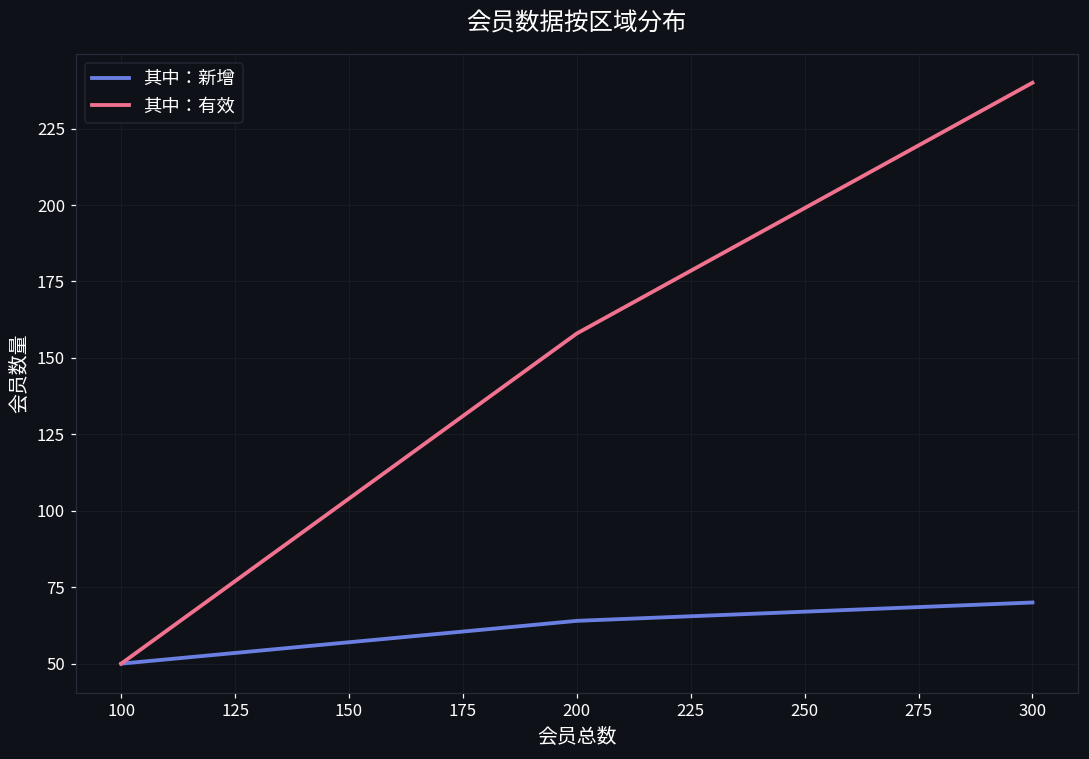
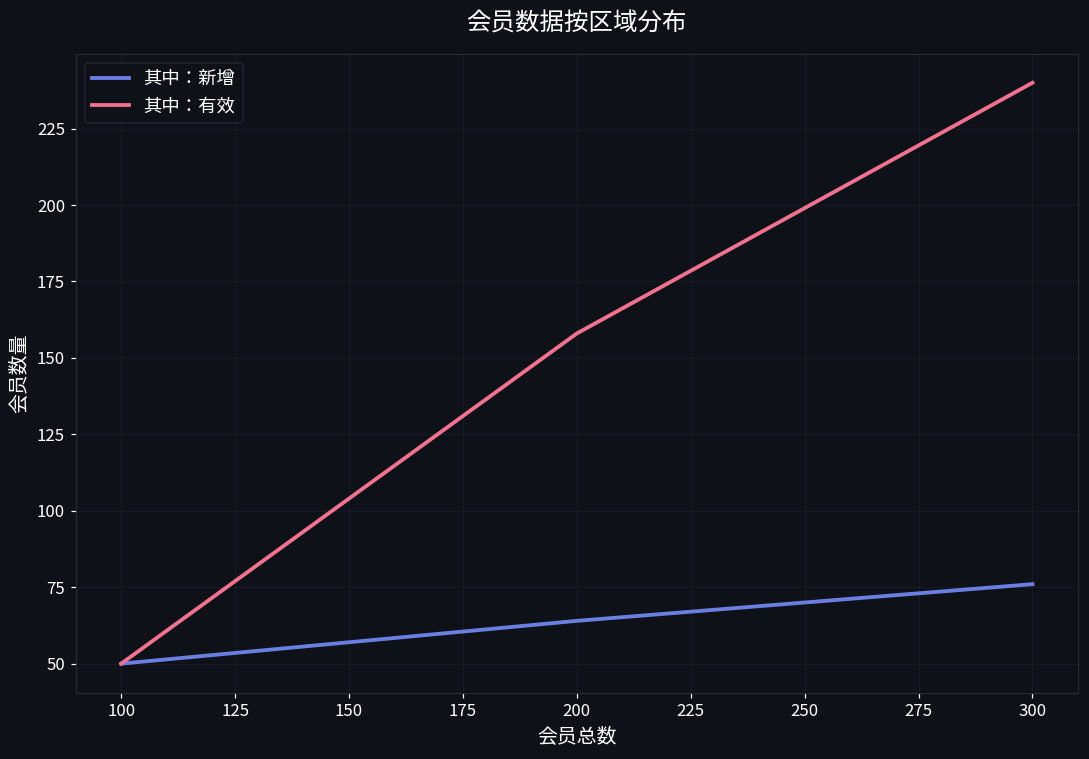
其中：新增, 300: 70 -> 76
